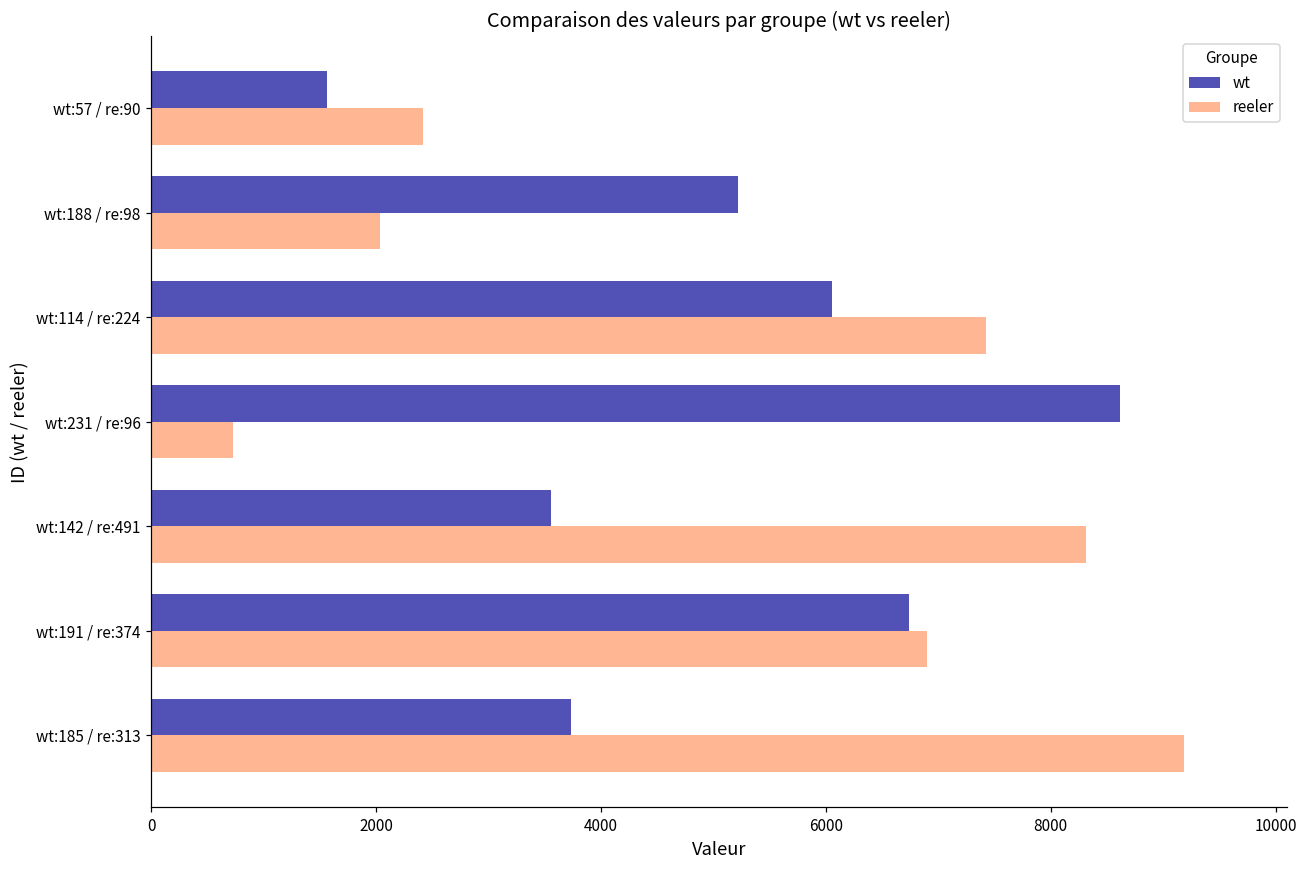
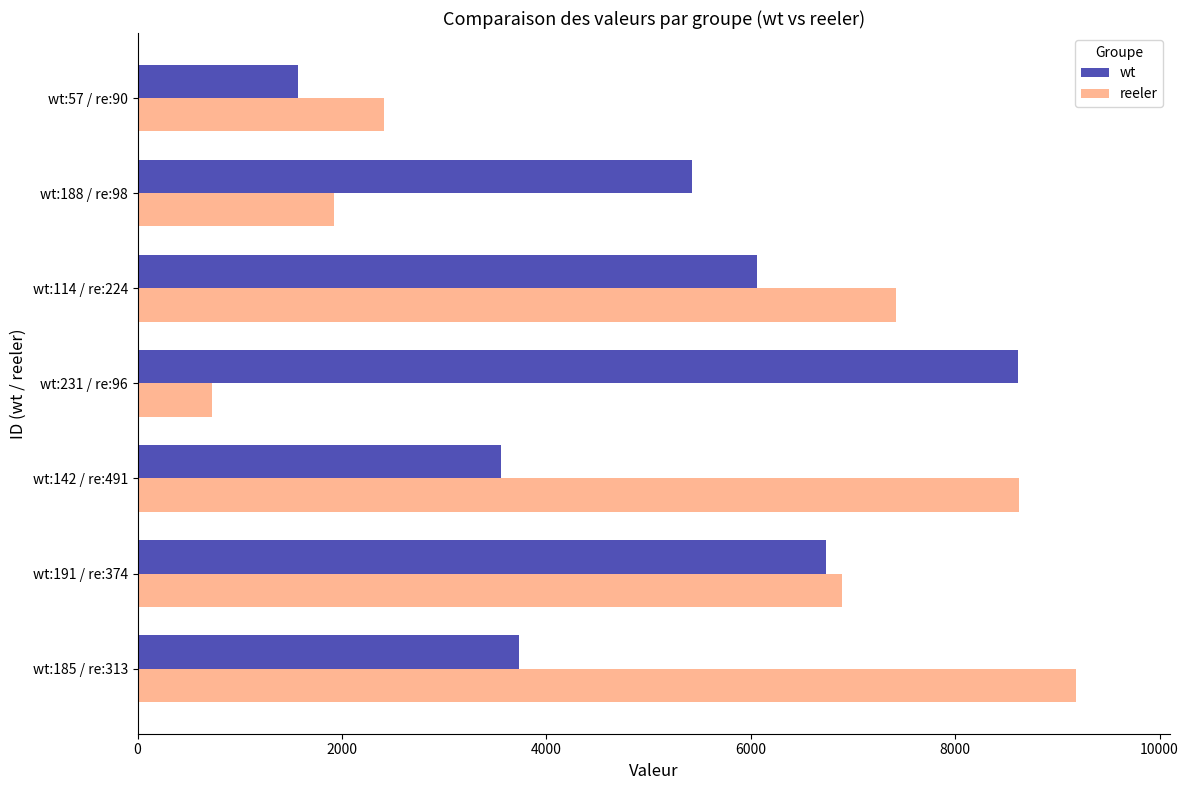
wt, wt:188 / re:98: 5220 -> 5420
reeler, wt:188 / re:98: 2030 -> 1920
reeler, wt:142 / re:491: 8310 -> 8630
